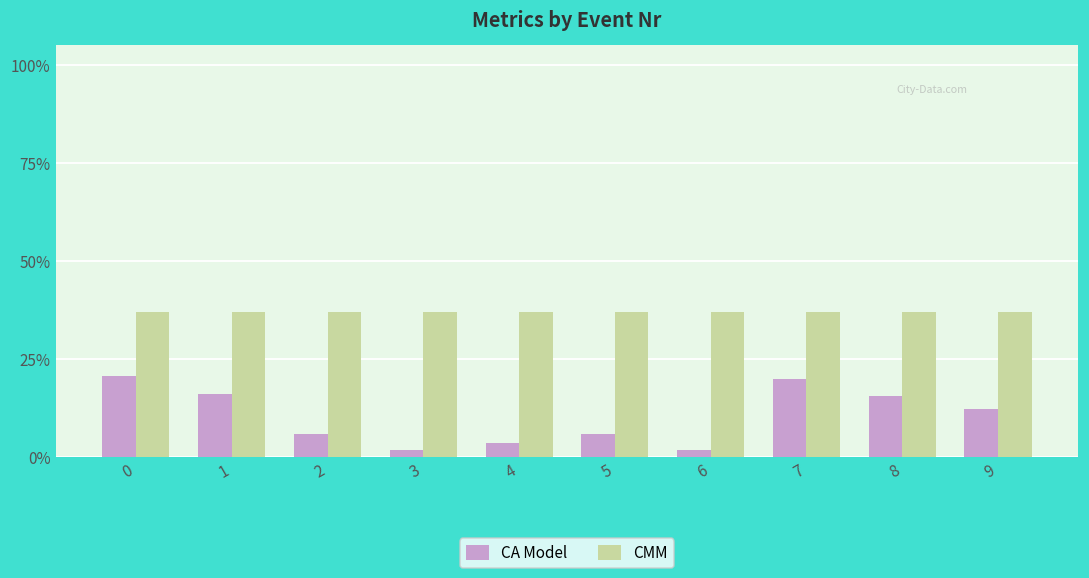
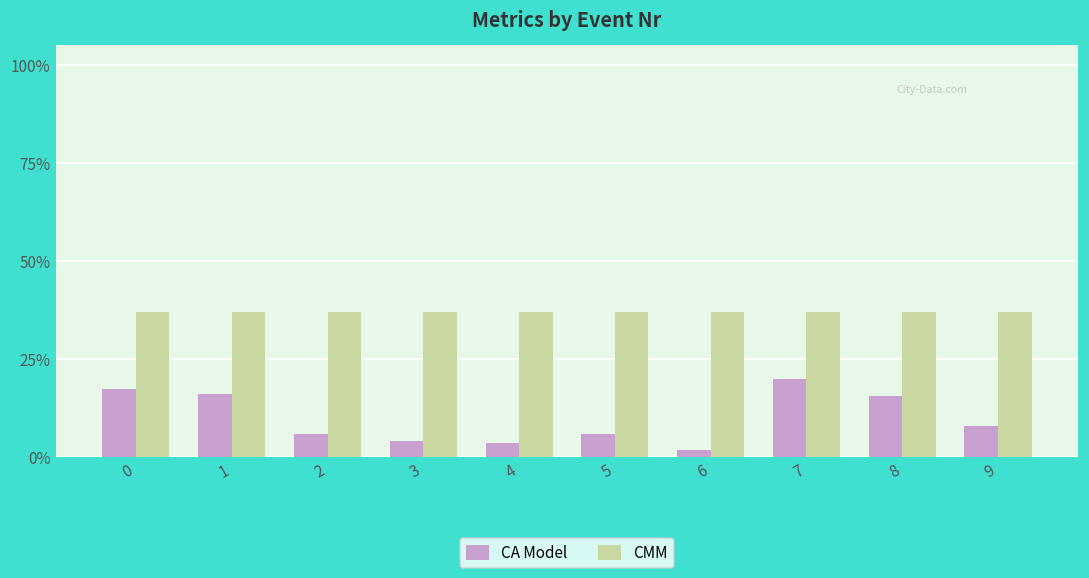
CA Model, 0: 21% -> 17%
CA Model, 3: 2% -> 4%
CA Model, 9: 12% -> 8%
